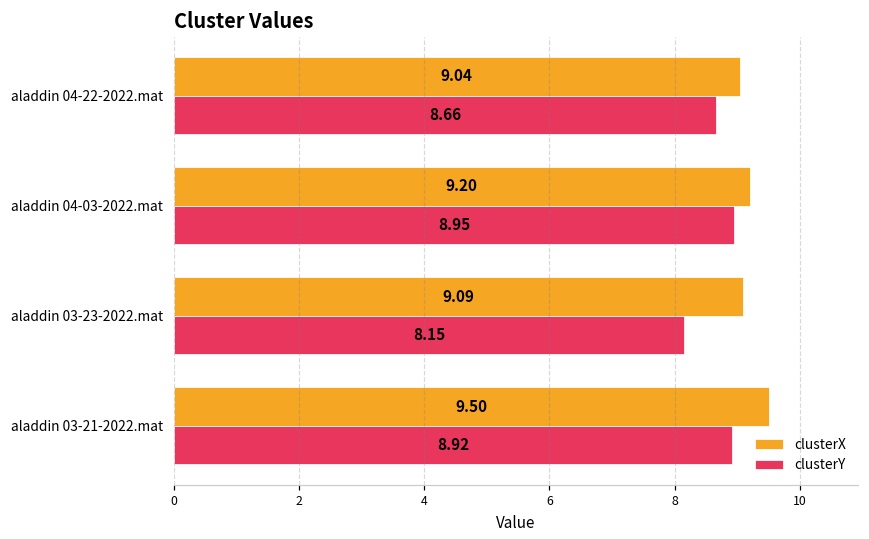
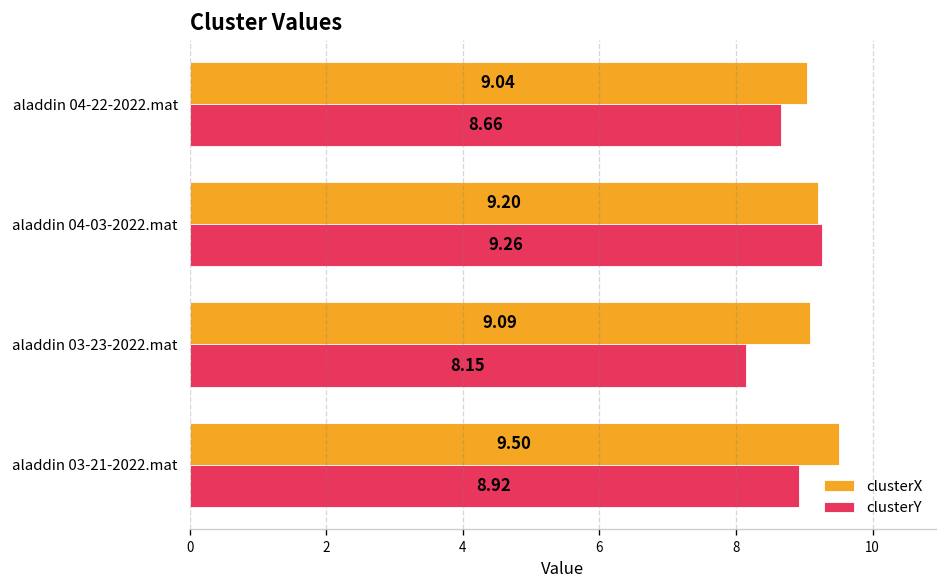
clusterY, aladdin 04-03-2022.mat: 8.95 -> 9.26
